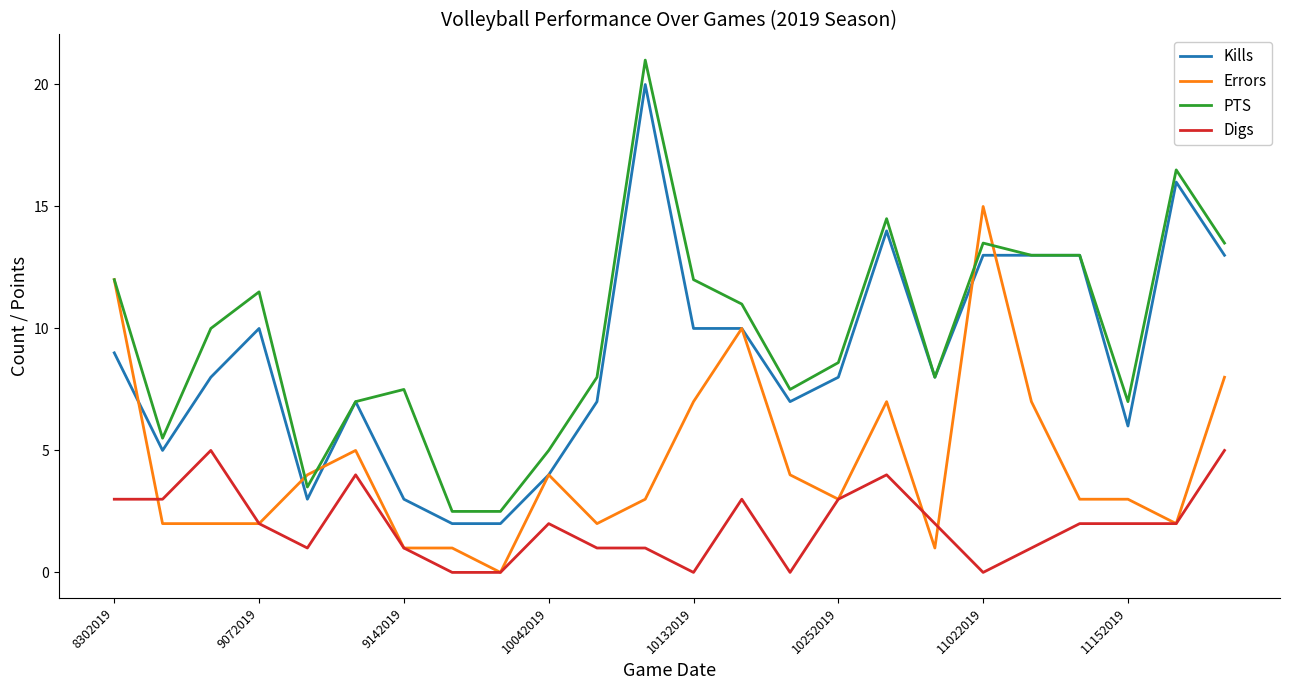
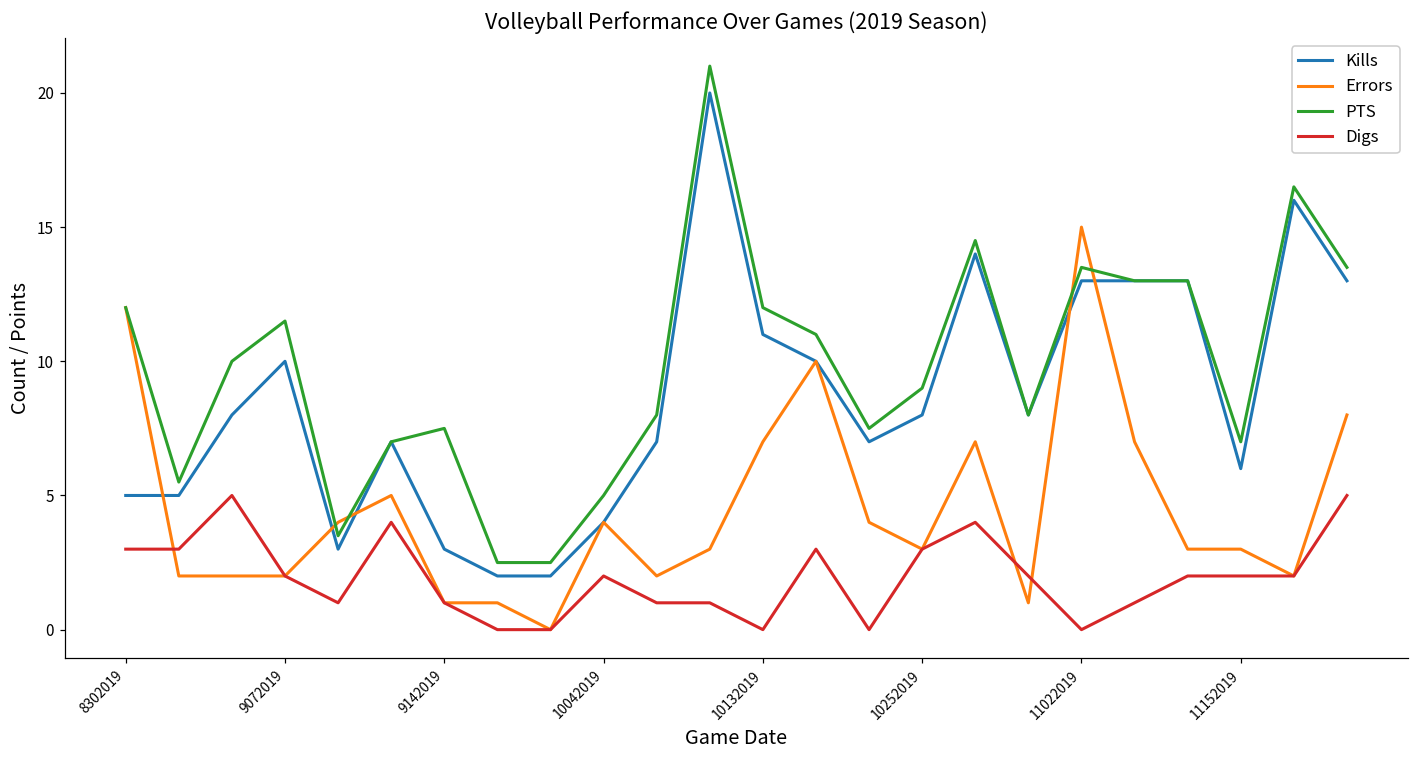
Kills, 8302019: 9 -> 5
Kills, 10132019: 10 -> 11
PTS, 10252019: 8.6 -> 9.0
